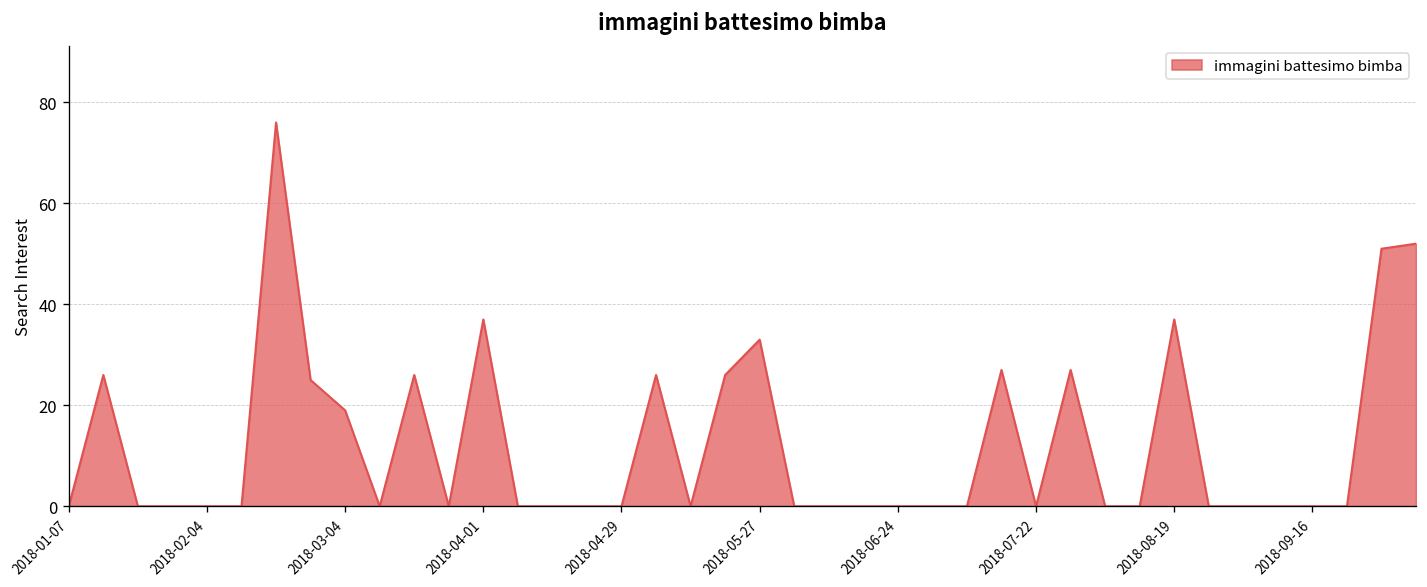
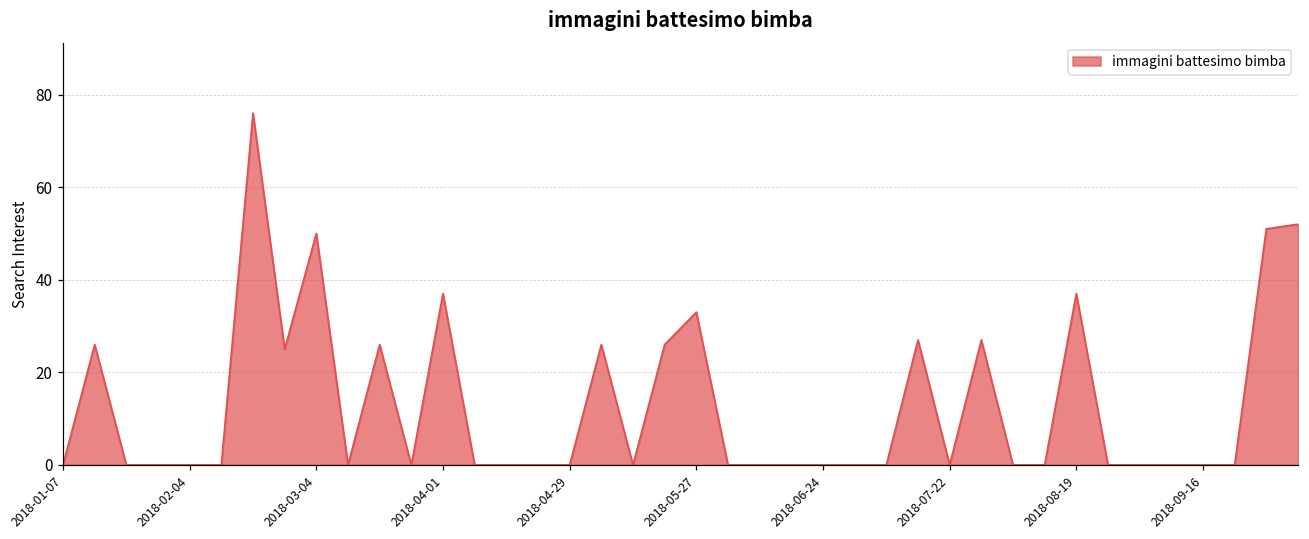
2018-03-04: 19 -> 50
